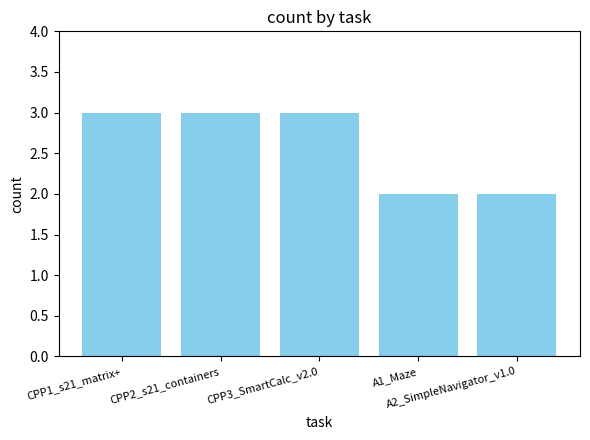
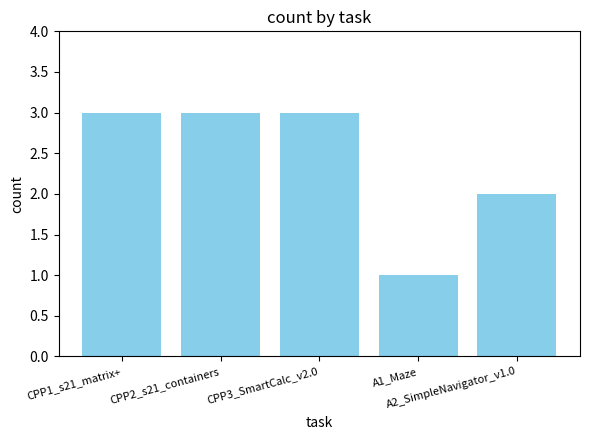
A1_Maze: 2 -> 1
